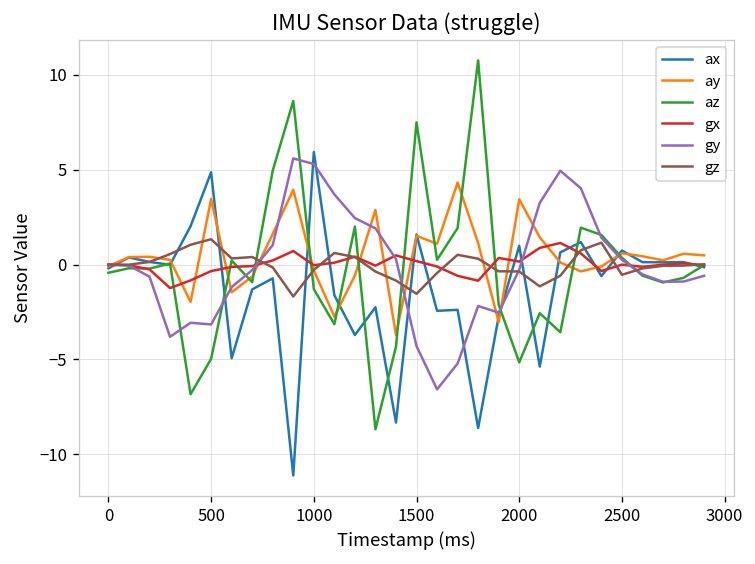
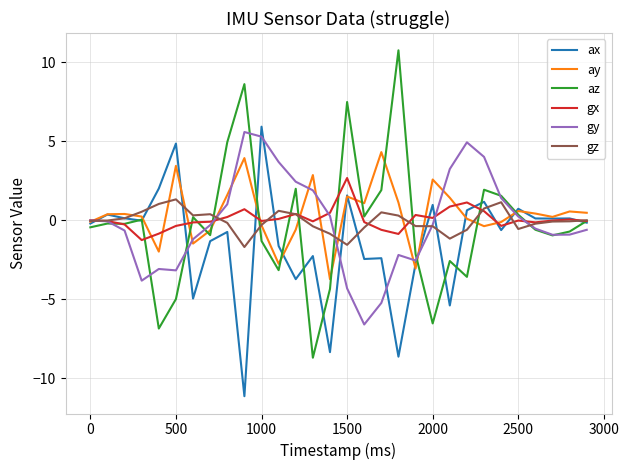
gx, 1500: 0.2 -> 2.7
ay, 2000: 3.4 -> 2.6
az, 2000: -5.2 -> -6.5
